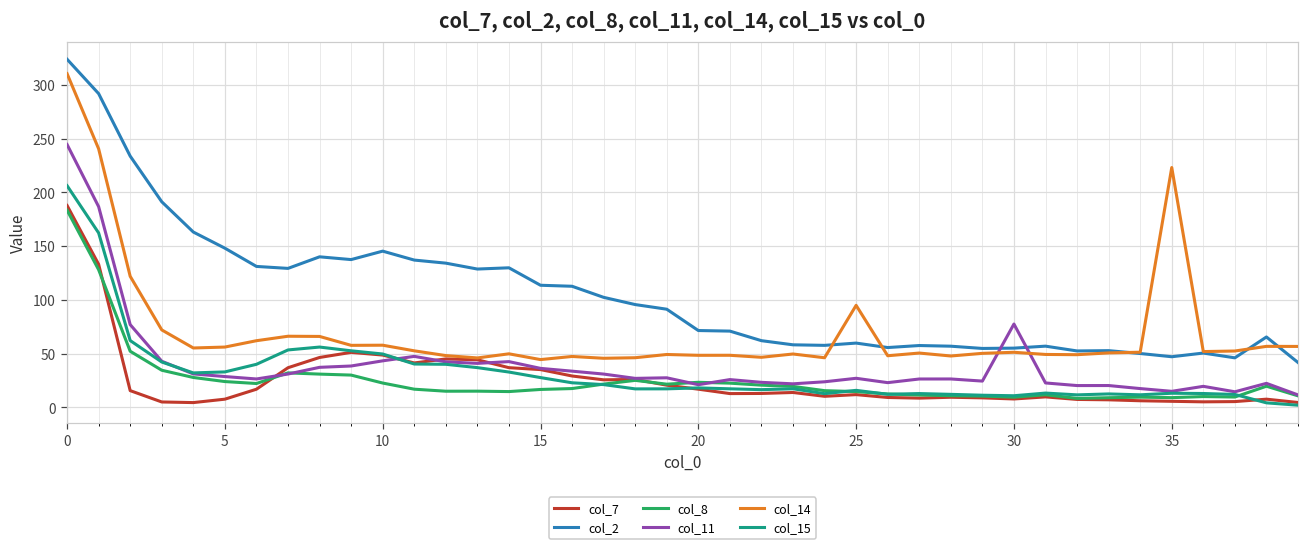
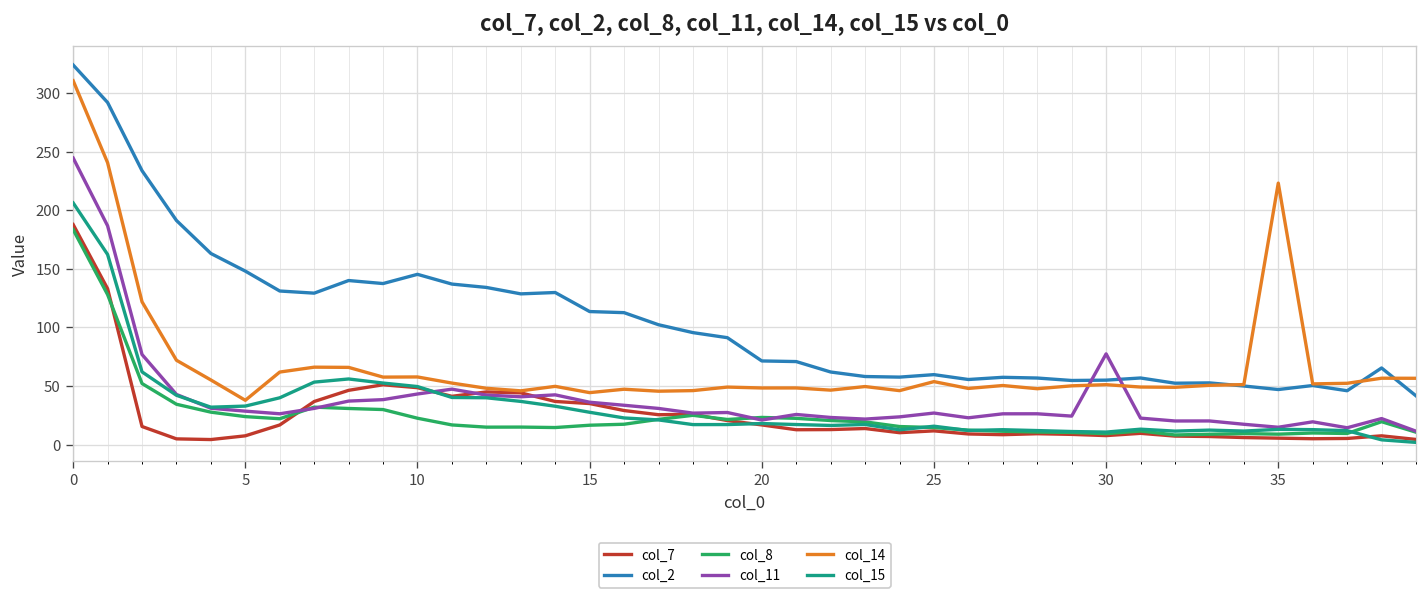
col_14, 5: 60 -> 40
col_14, 25: 90 -> 50
